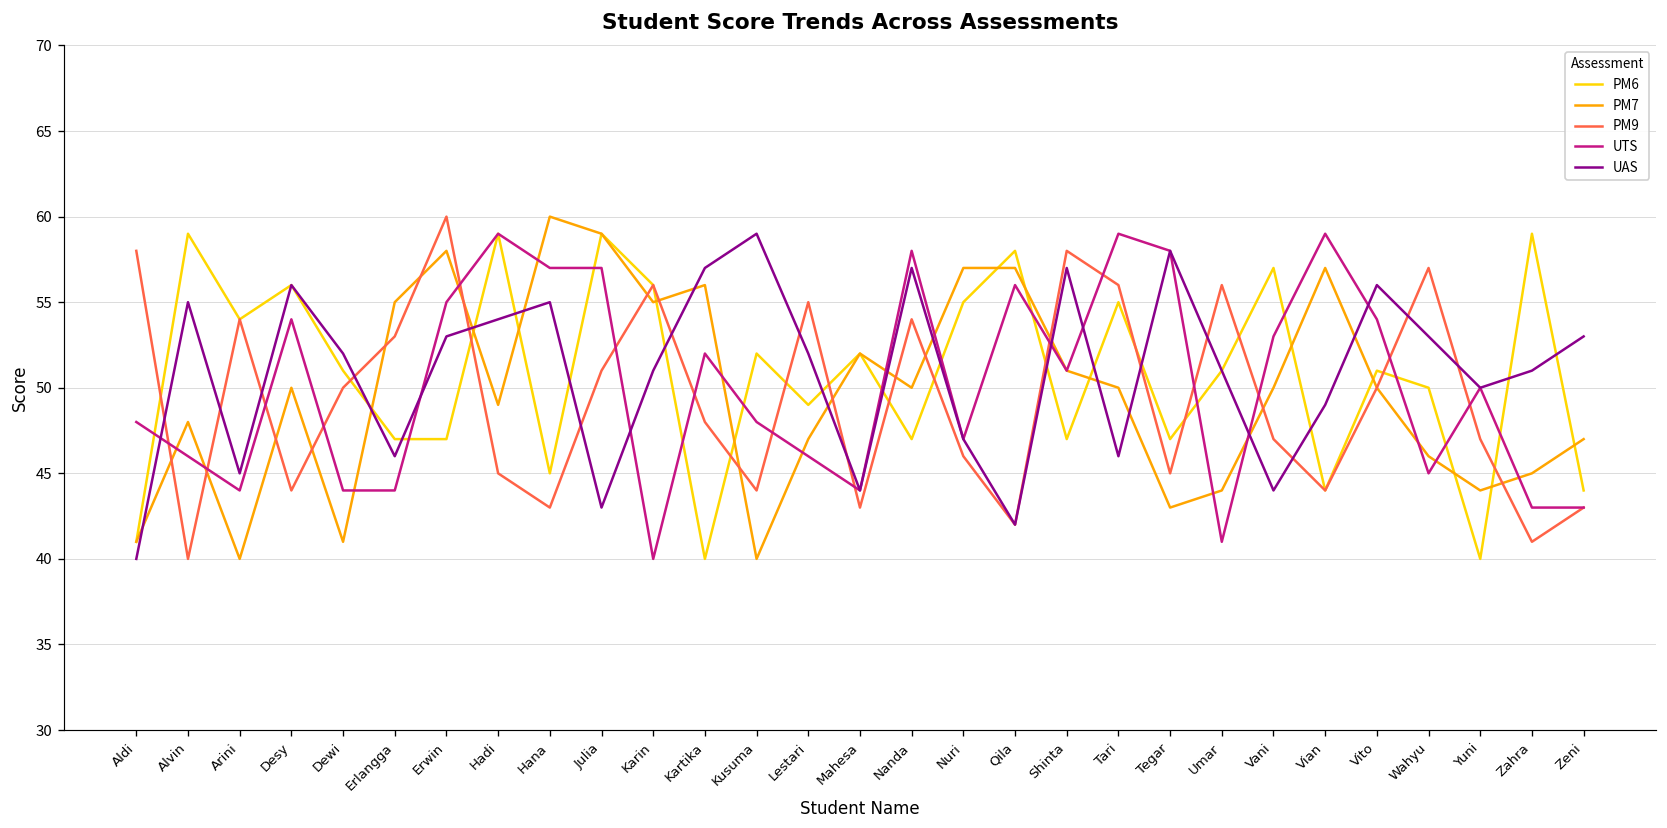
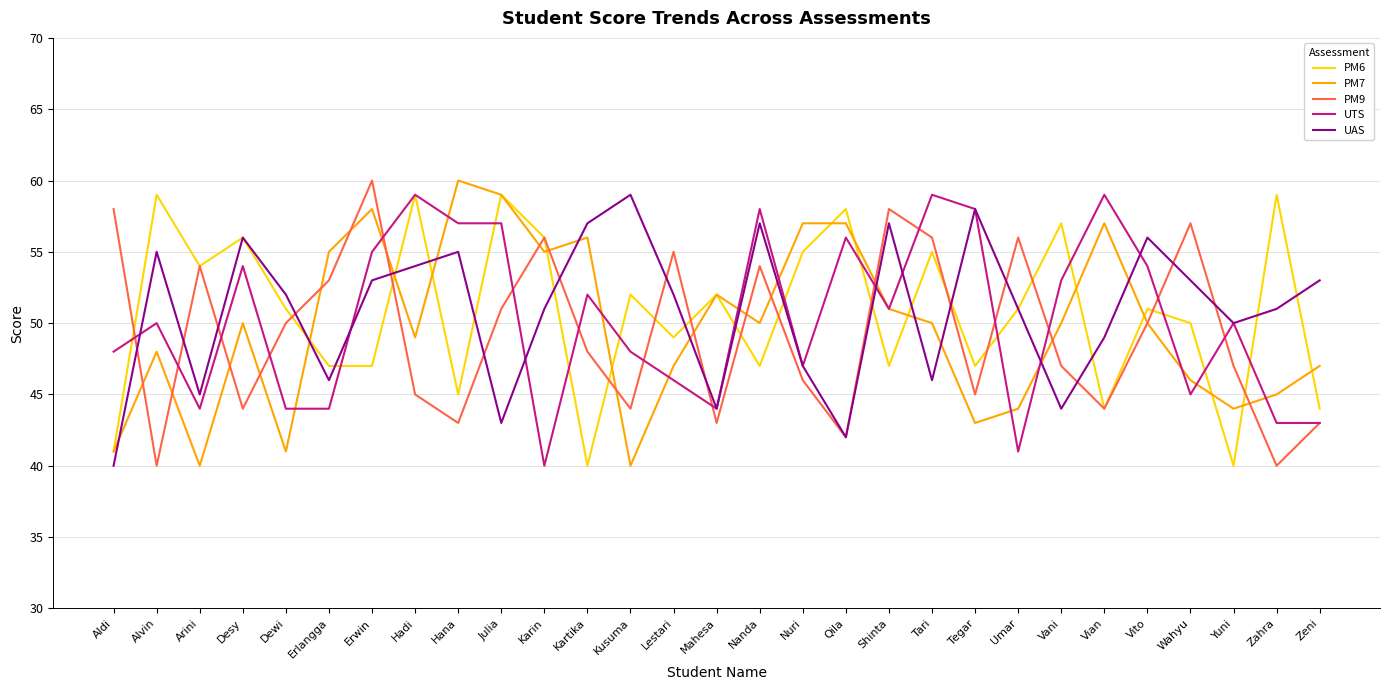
UTS, Alvin: 46 -> 50
PM9, Zahra: 41 -> 40
